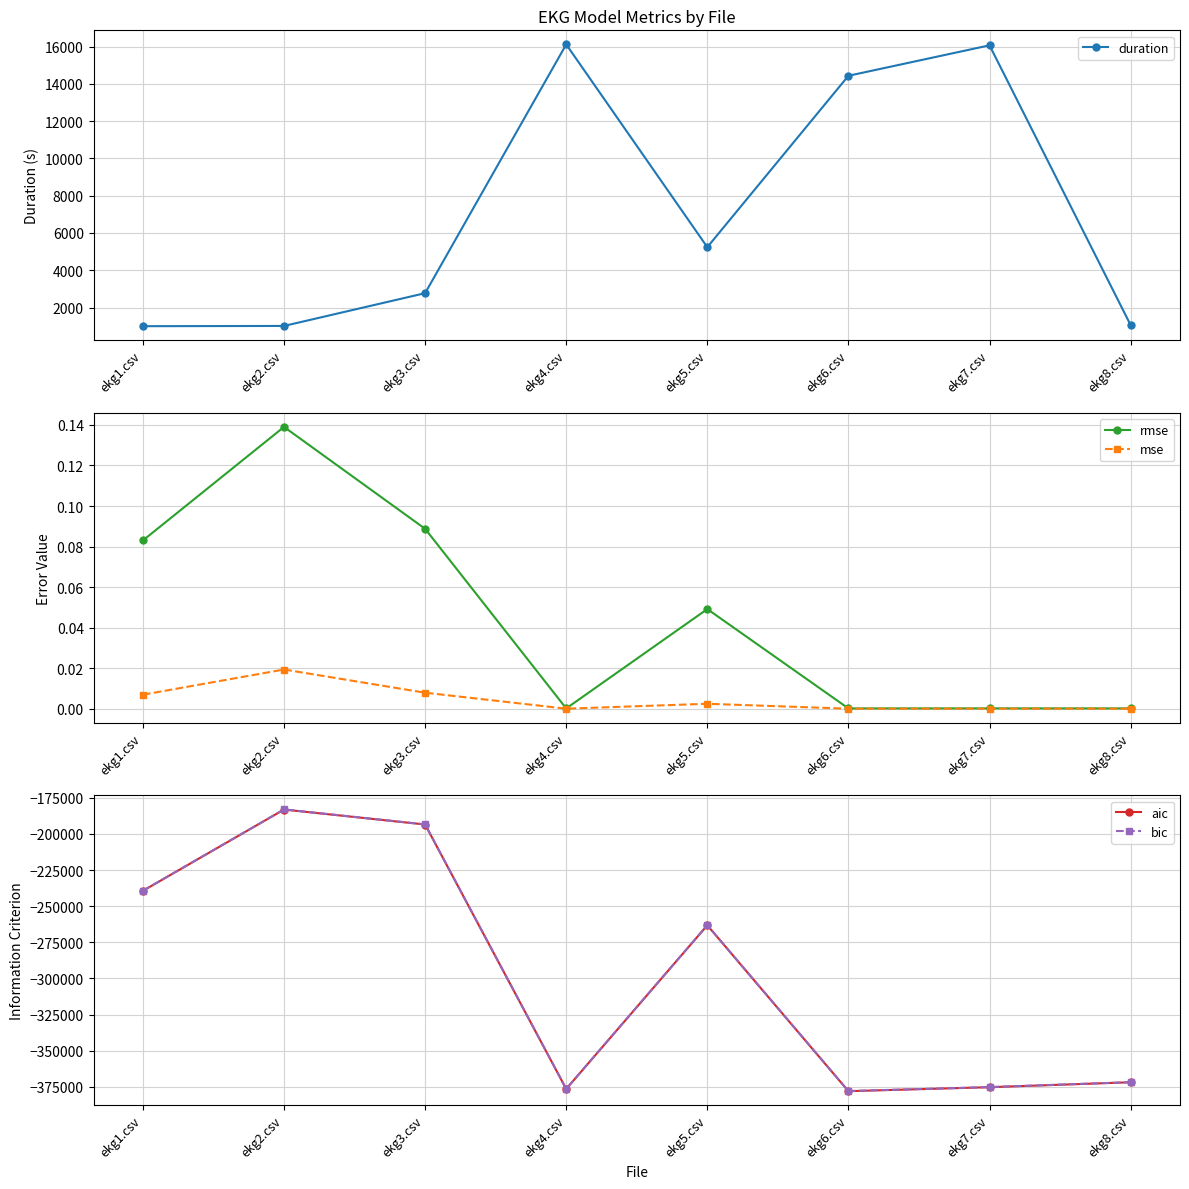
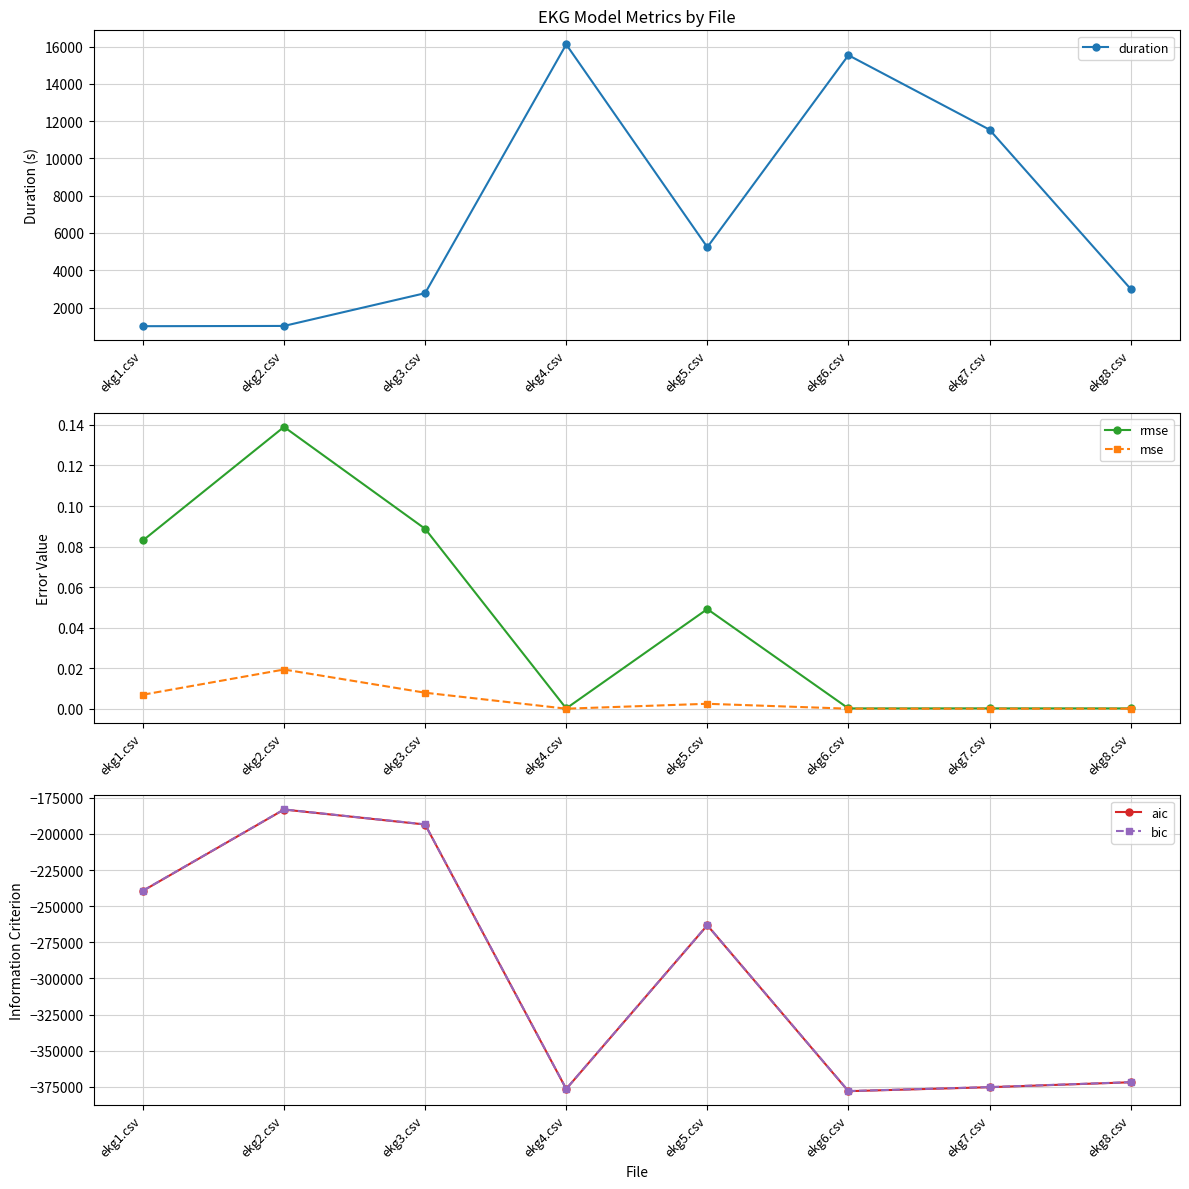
EKG Model Metrics by File, ekg6.csv: 14400 -> 15500
EKG Model Metrics by File, ekg7.csv: 16100 -> 11500
EKG Model Metrics by File, ekg8.csv: 1100 -> 3000
